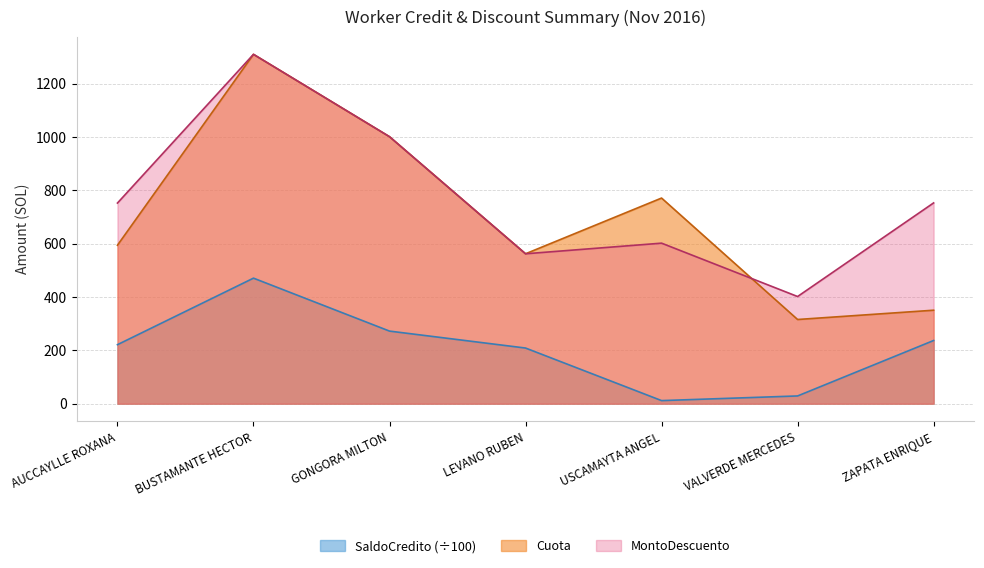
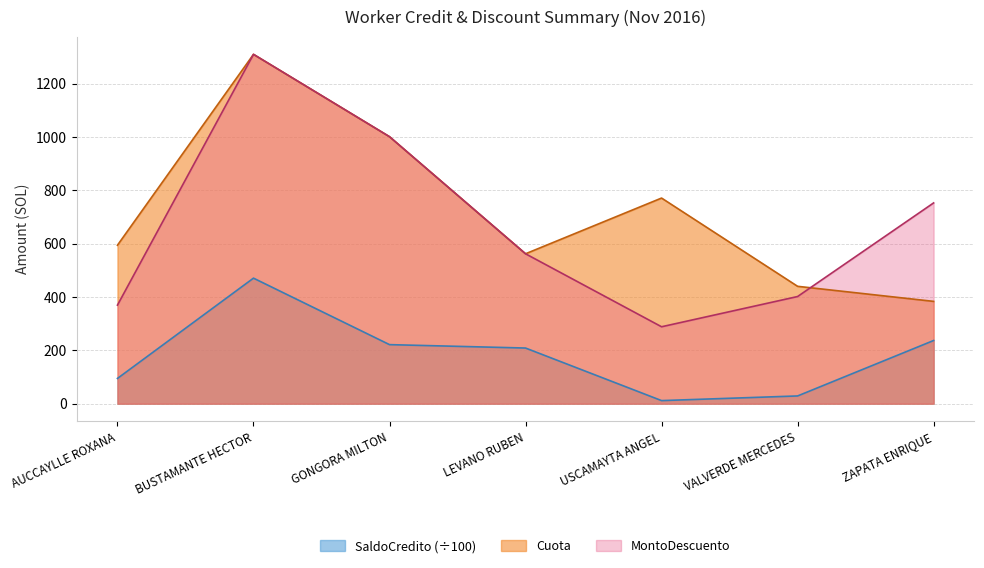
SaldoCredito (÷100), AUCCAYLLE ROXANA: 220 -> 90
MontoDescuento, AUCCAYLLE ROXANA: 750 -> 370
SaldoCredito (÷100), GONGORA MILTON: 270 -> 220
MontoDescuento, USCAMAYTA ANGEL: 600 -> 290
Cuota, VALVERDE MERCEDES: 320 -> 440
Cuota, ZAPATA ENRIQUE: 350 -> 380
